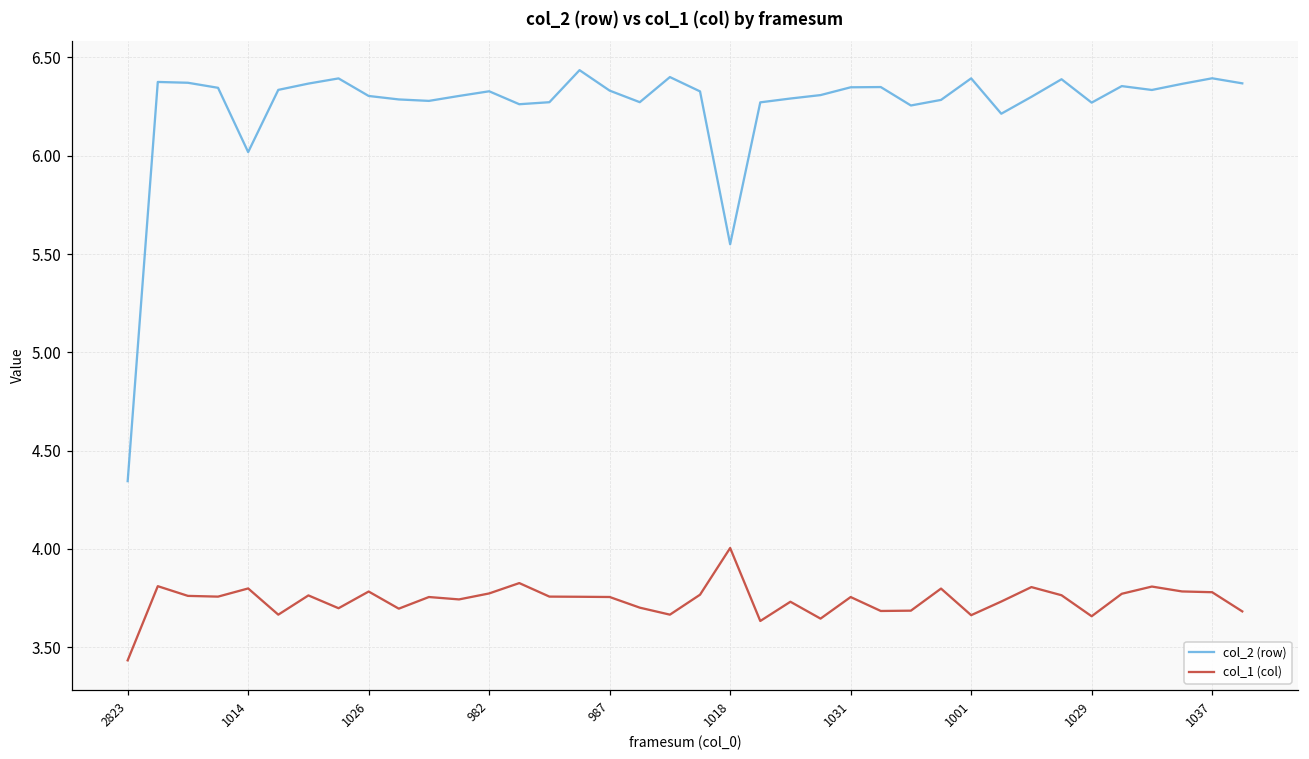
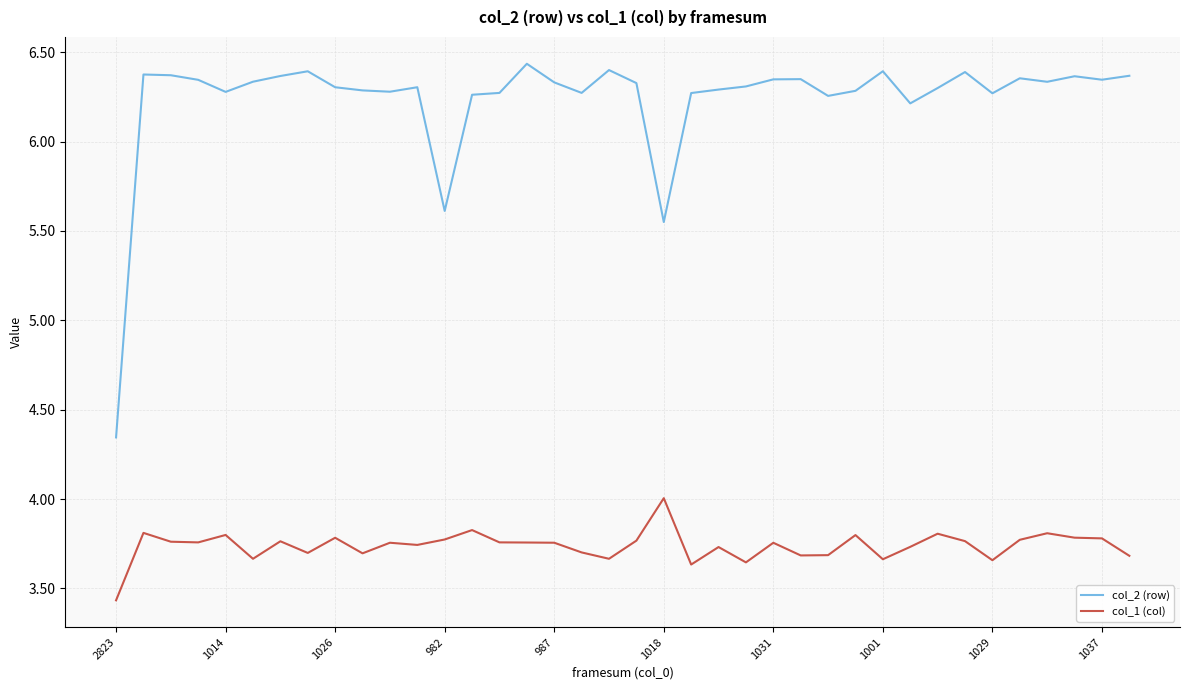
col_2 (row), 1014: 6.02 -> 6.28
col_2 (row), 982: 6.33 -> 5.61
col_2 (row), 1037: 6.39 -> 6.35
